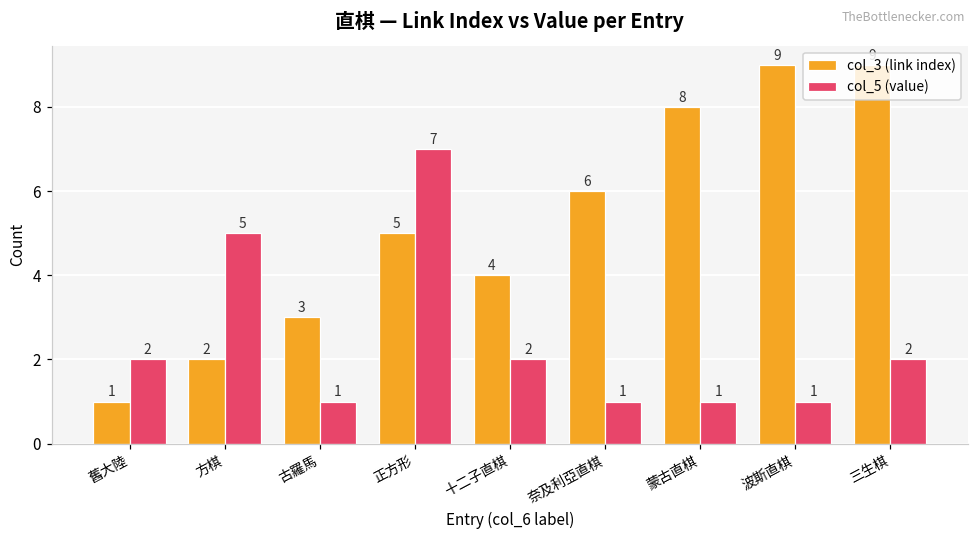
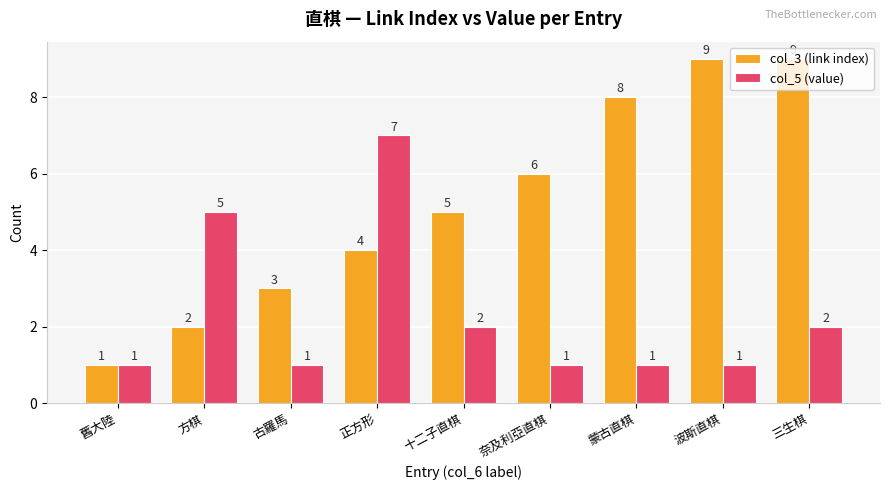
col_5 (value), 舊大陸: 2 -> 1
col_3 (link index), 正方形: 5 -> 4
col_3 (link index), 十二子直棋: 4 -> 5
